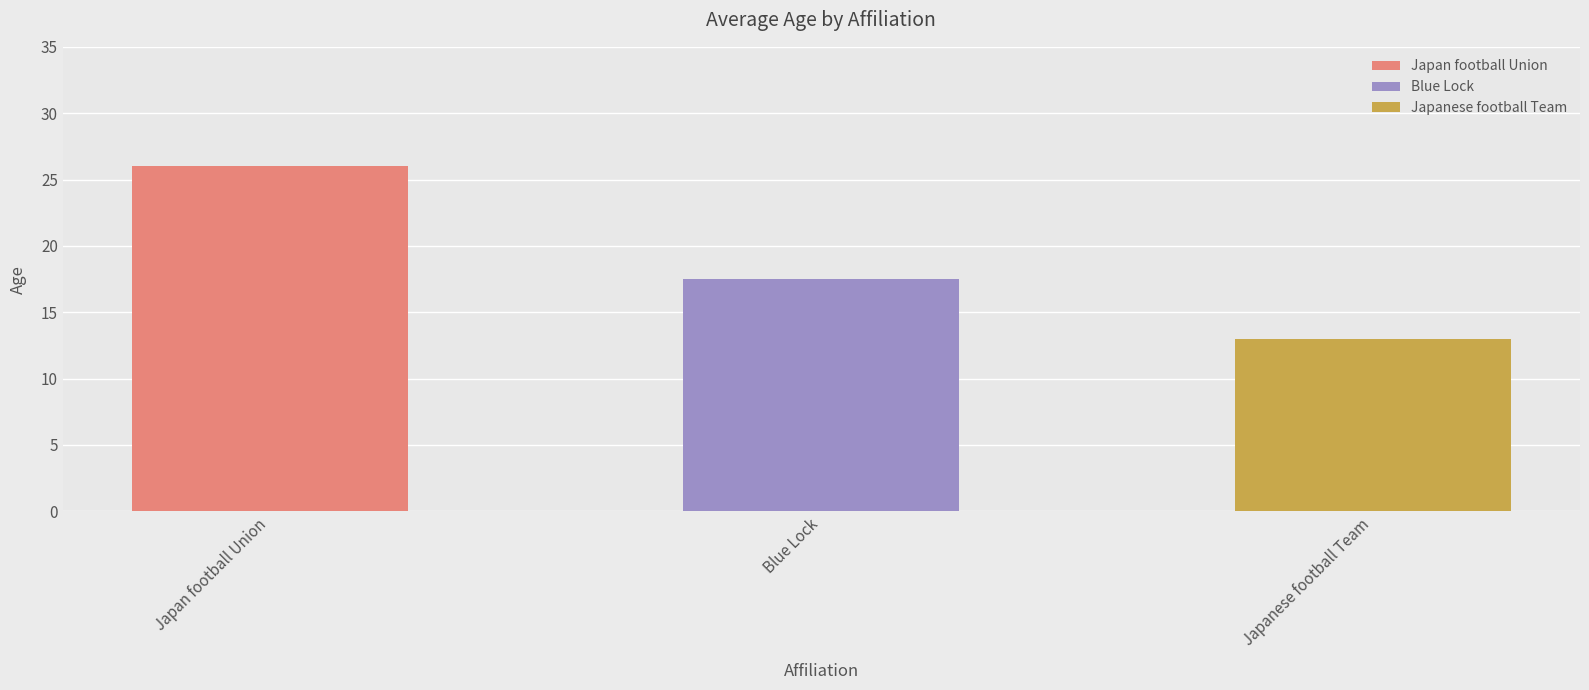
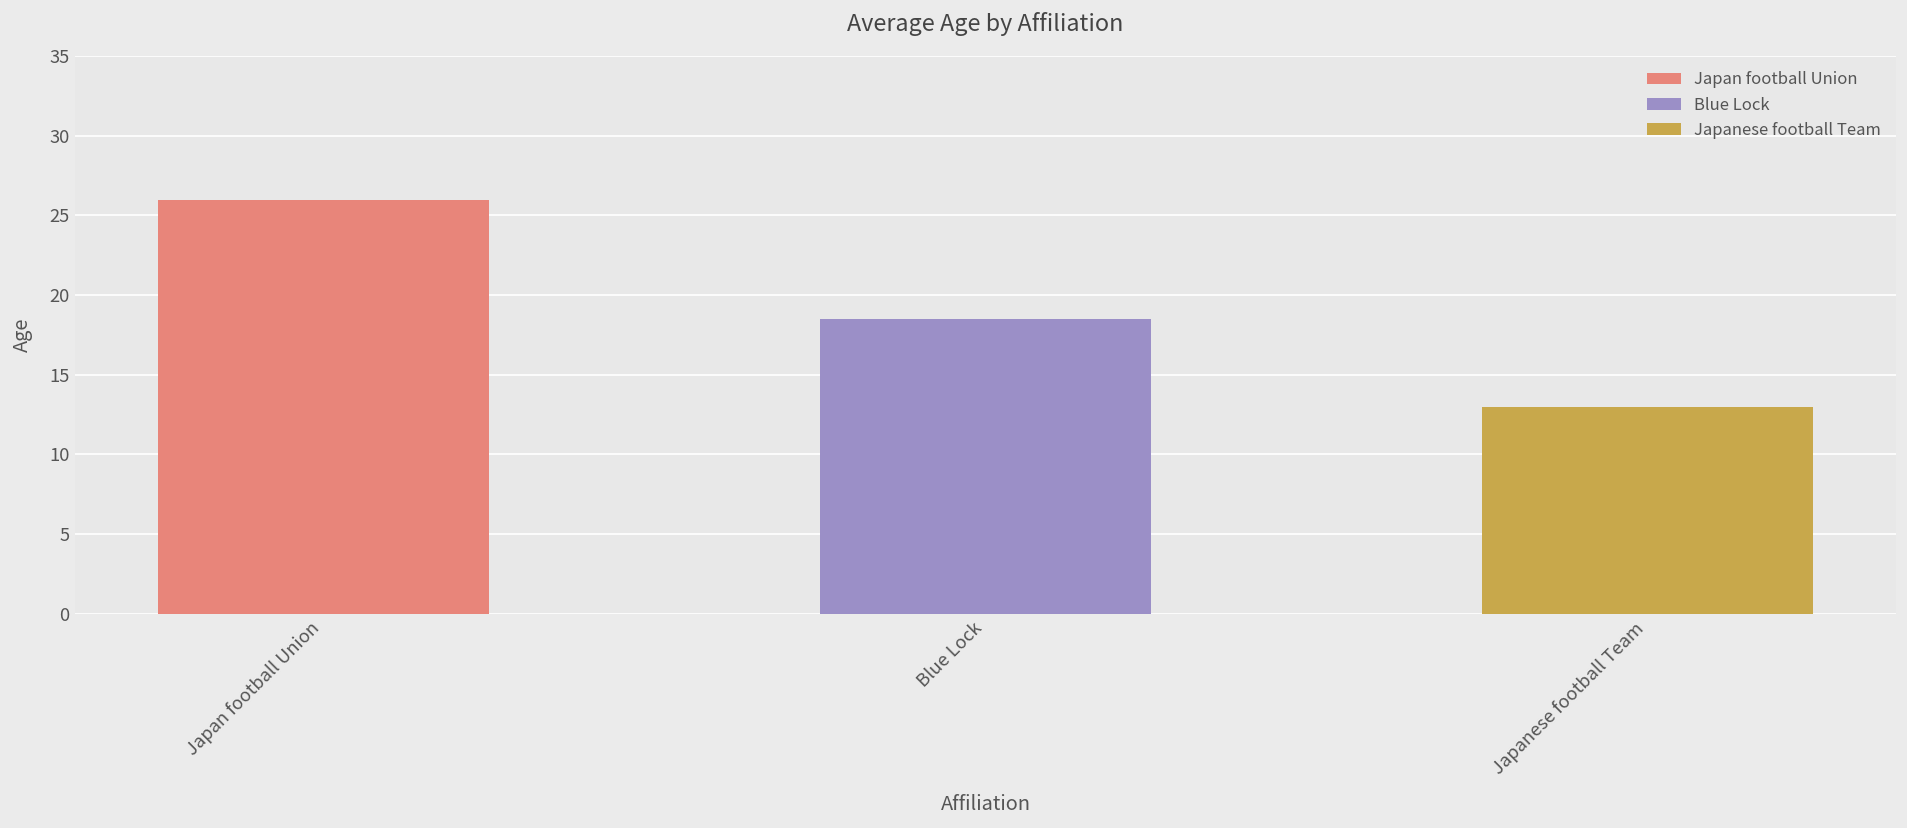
Blue Lock: 17.5 -> 18.5
